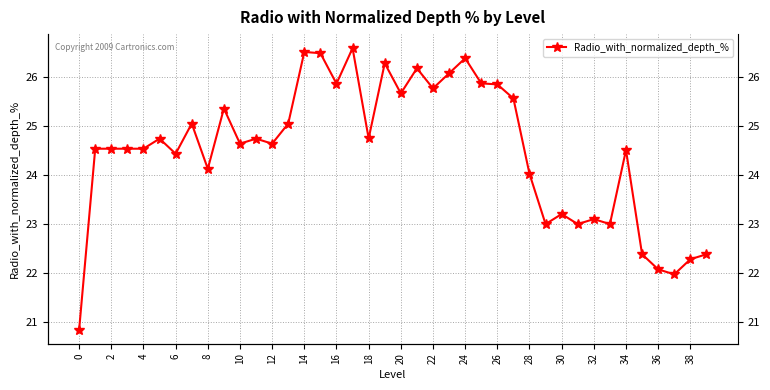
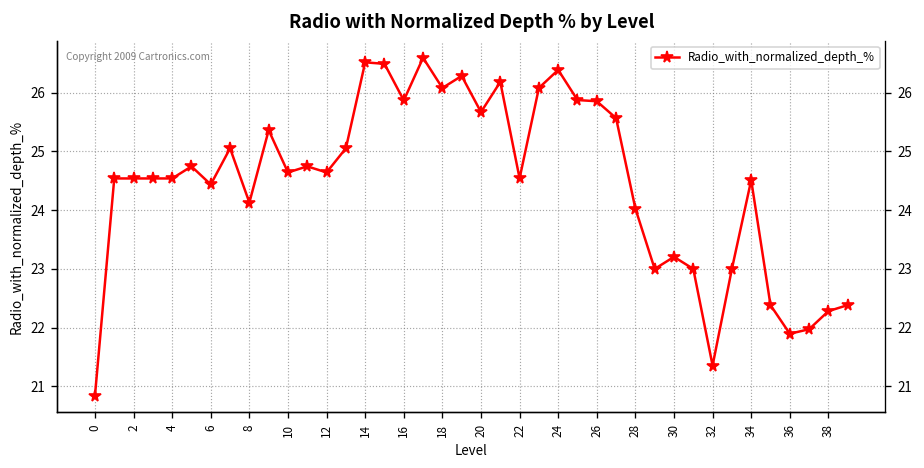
18: 24.7 -> 26.1
22: 25.8 -> 24.5
32: 23.1 -> 21.4
36: 22.1 -> 21.9
